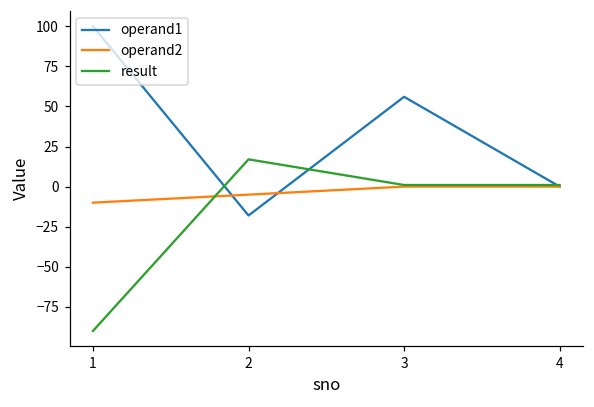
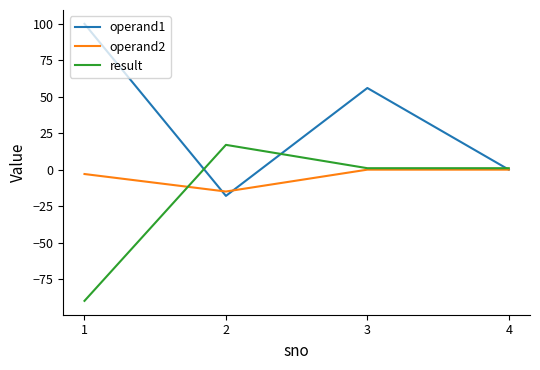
operand2, 1: -10 -> -3
operand2, 2: -5 -> -15
